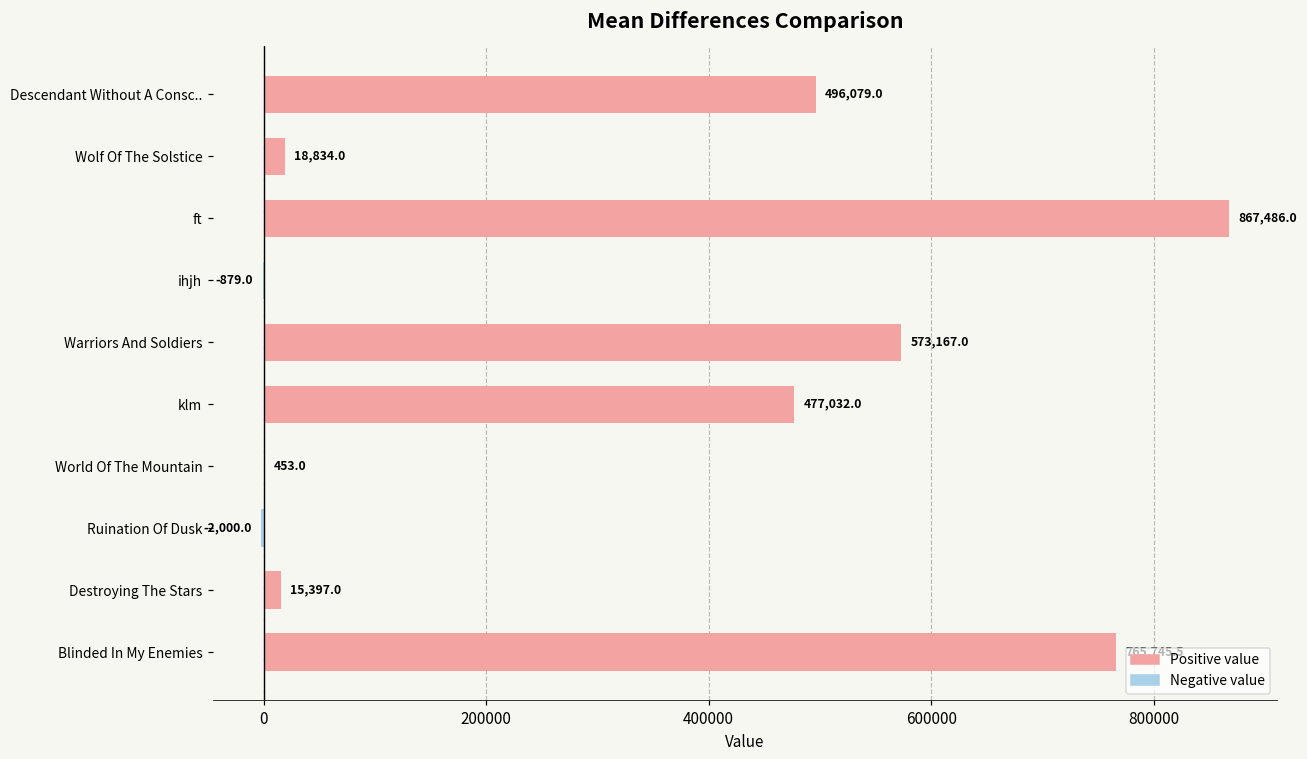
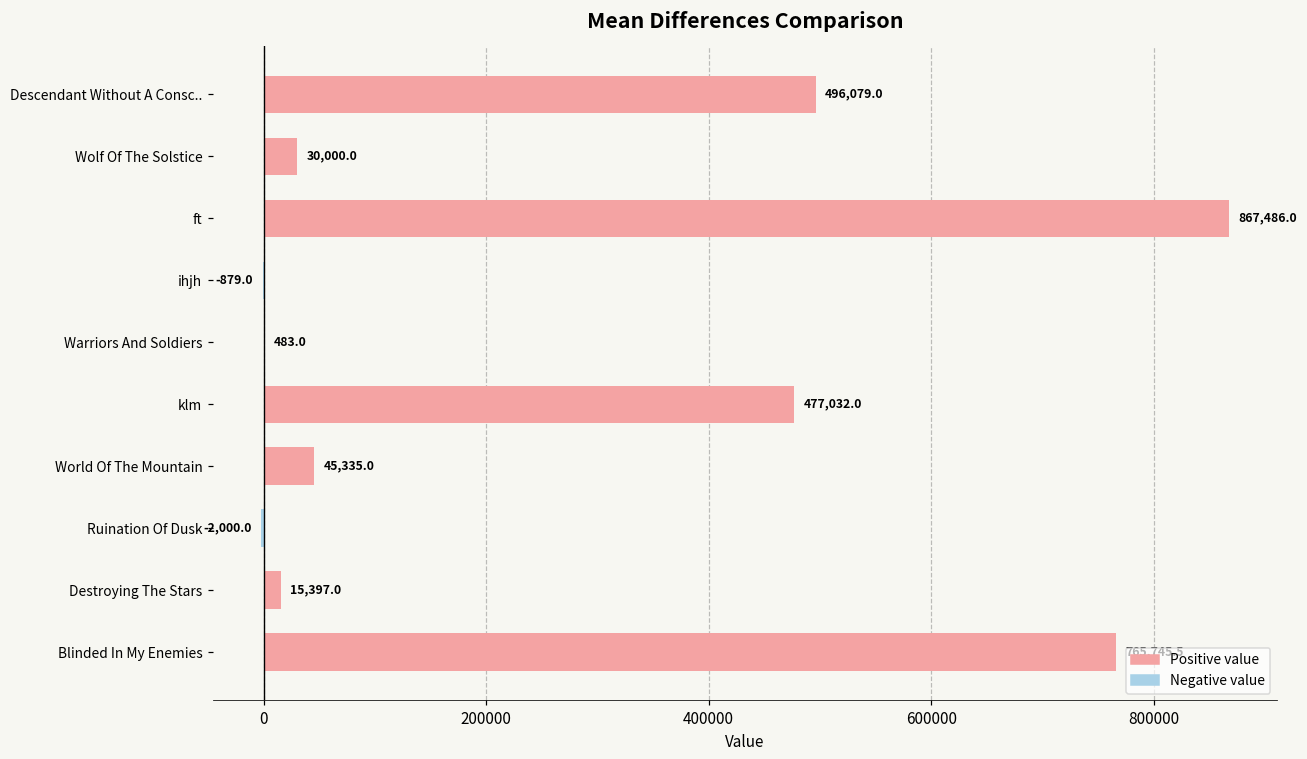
Wolf Of The Solstice: 18,834.0 -> 30,000.0
Warriors And Soldiers: 573,167.0 -> 483.0
World Of The Mountain: 453.0 -> 45,335.0
